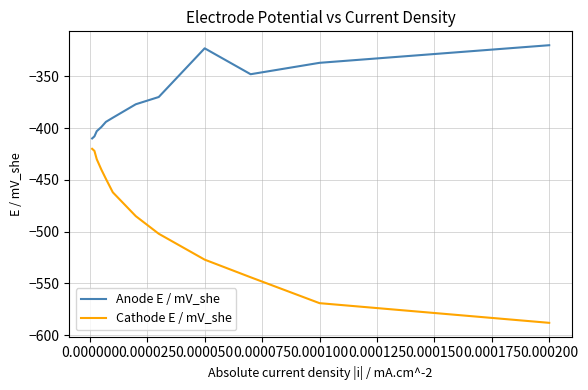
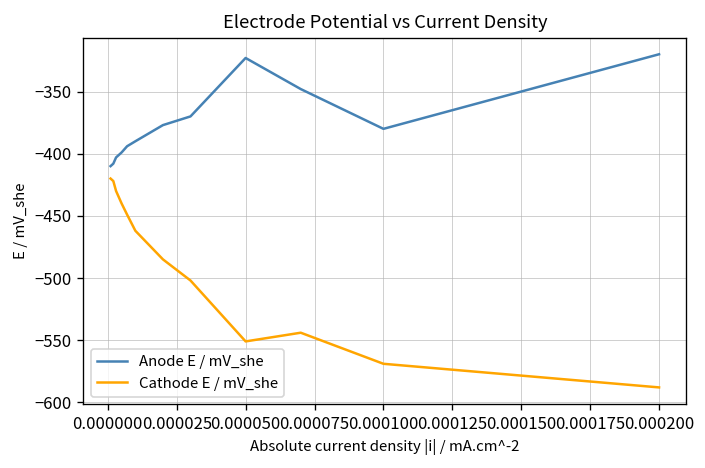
Cathode E / mV_she, 0.000050: -527 -> -551
Anode E / mV_she, 0.000100: -337 -> -380
